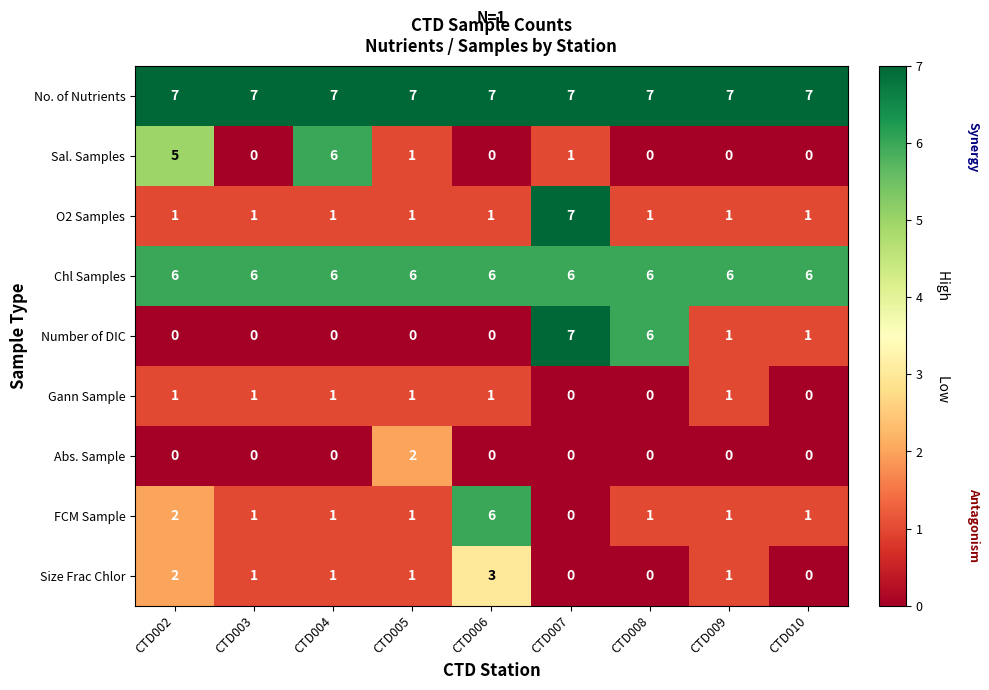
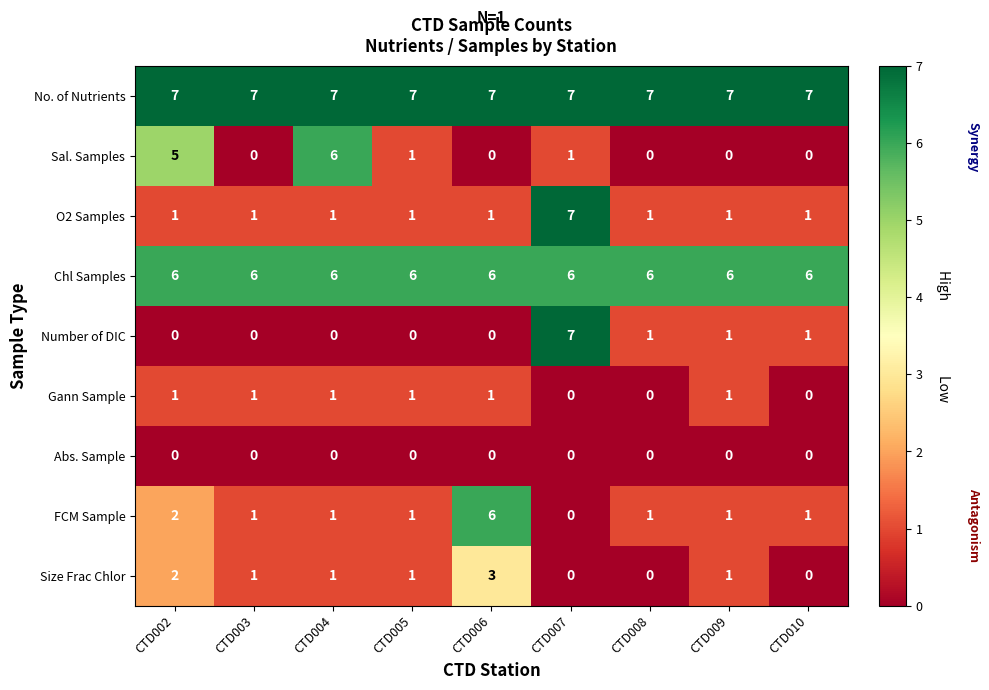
Number of DIC, CTD008: 6 -> 1
Abs. Sample, CTD005: 2 -> 0
